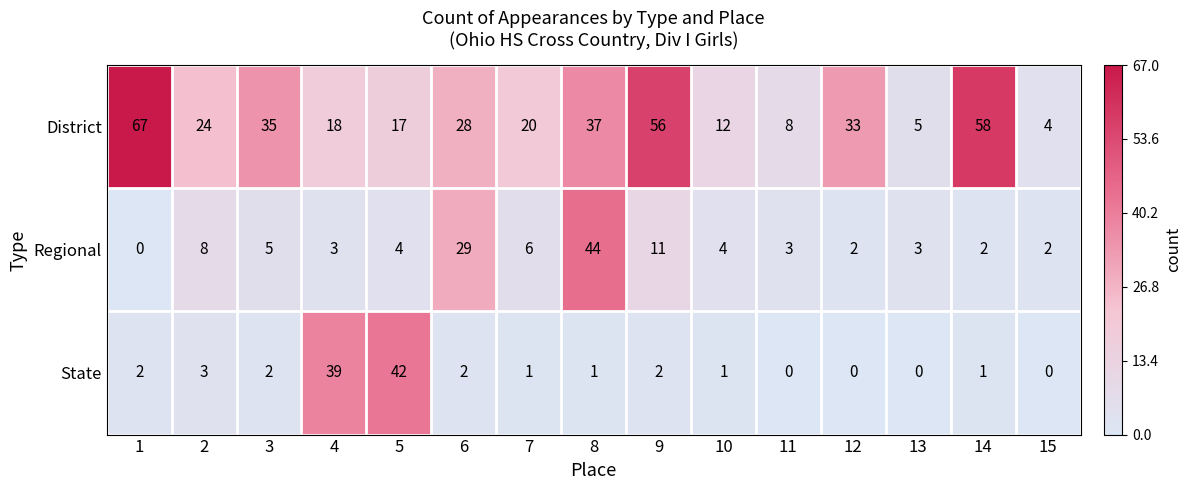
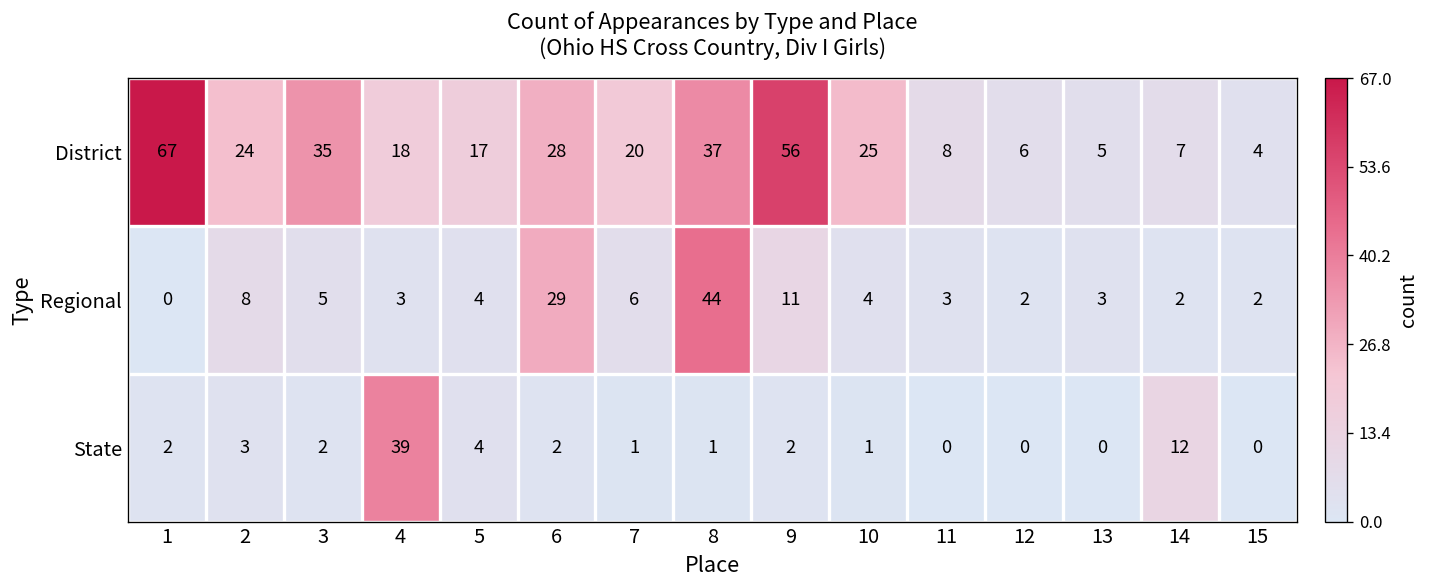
District, 10: 12 -> 25
District, 12: 33 -> 6
District, 14: 58 -> 7
State, 5: 42 -> 4
State, 14: 1 -> 12
